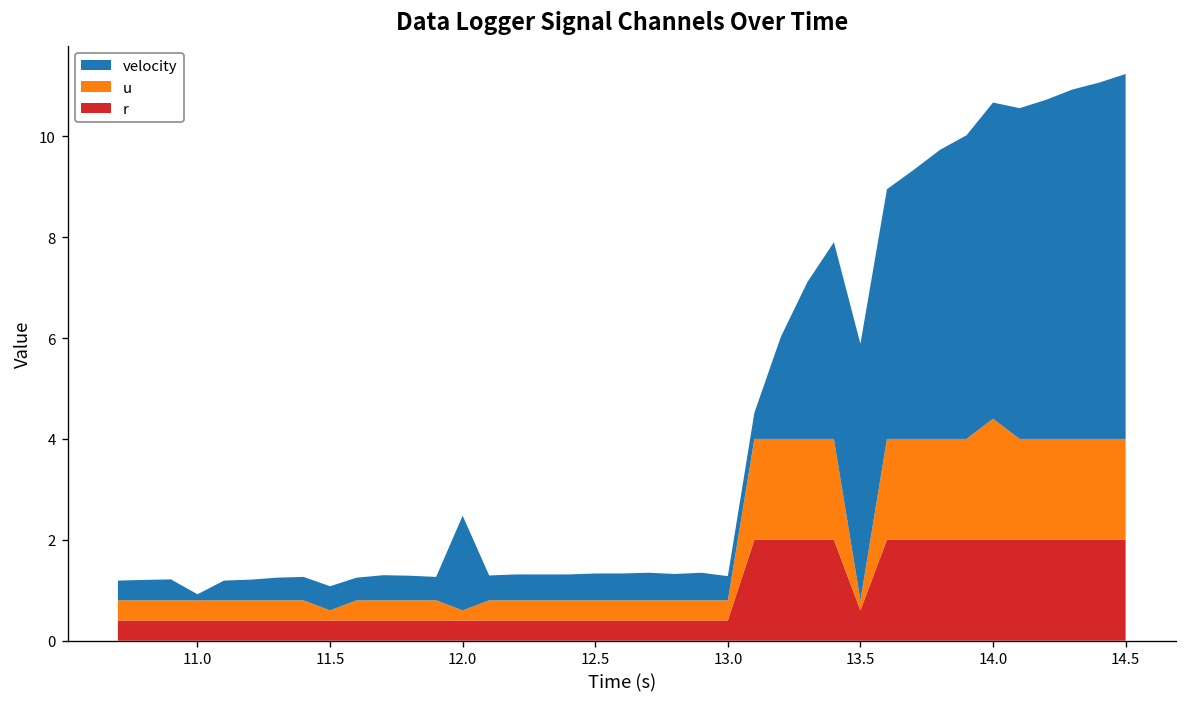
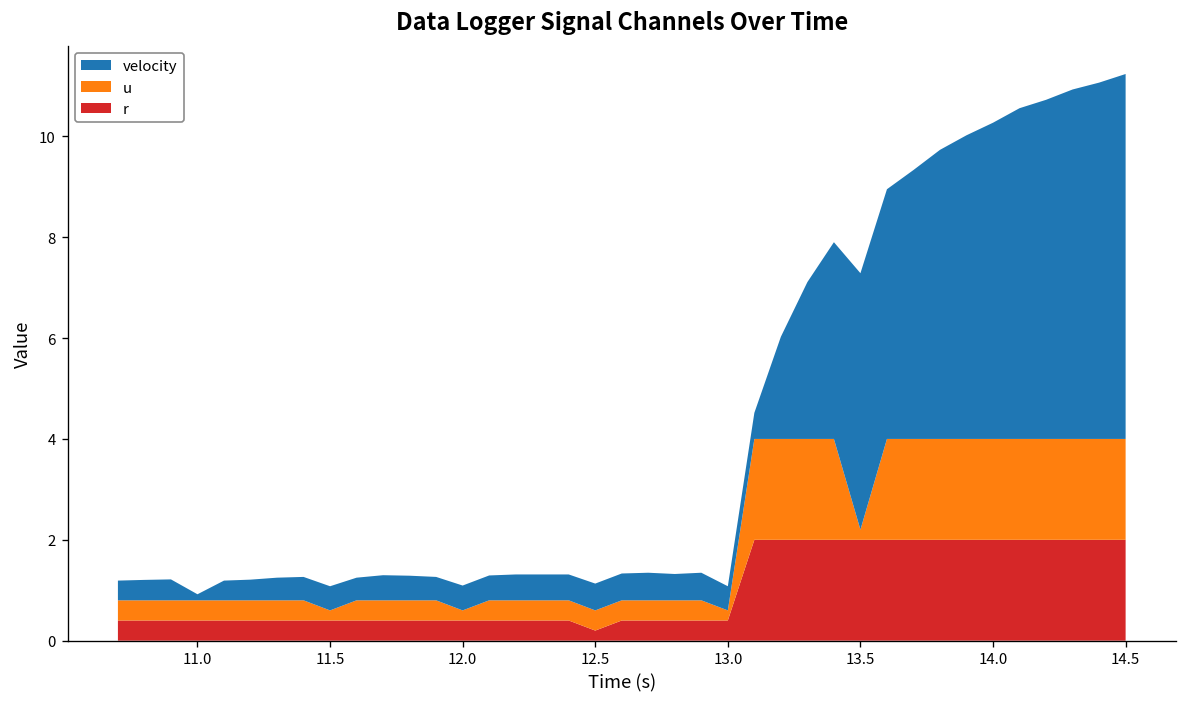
velocity, 12.0: 1.9 -> 0.5
r, 12.5: 0.4 -> 0.2
u, 13.0: 0.4 -> 0.2
r, 13.5: 0.6 -> 2.0
u, 14.0: 2.4 -> 2.0
